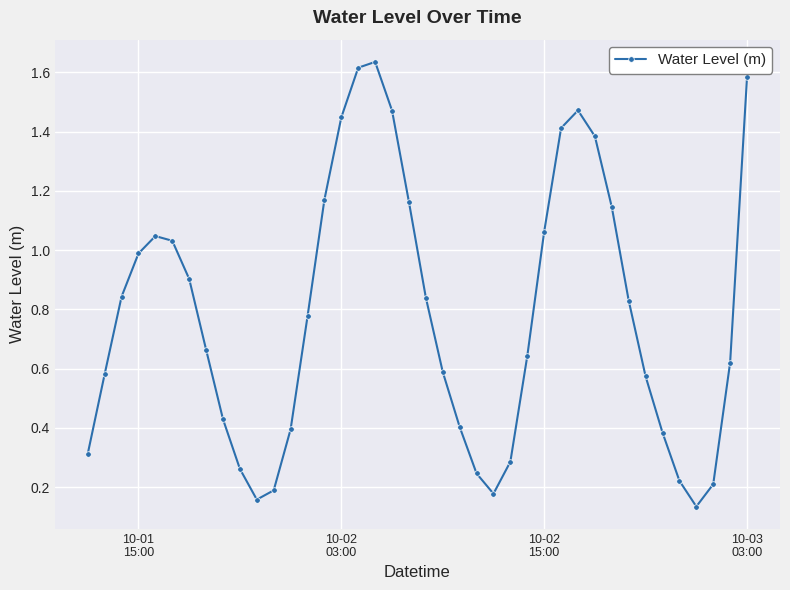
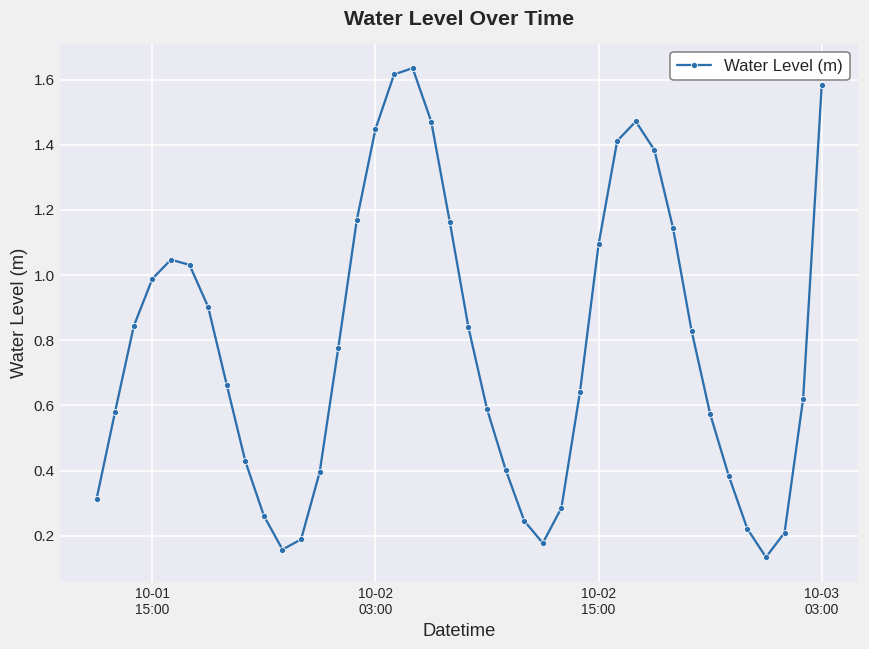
10-02 15:00: 1.06 -> 1.09
